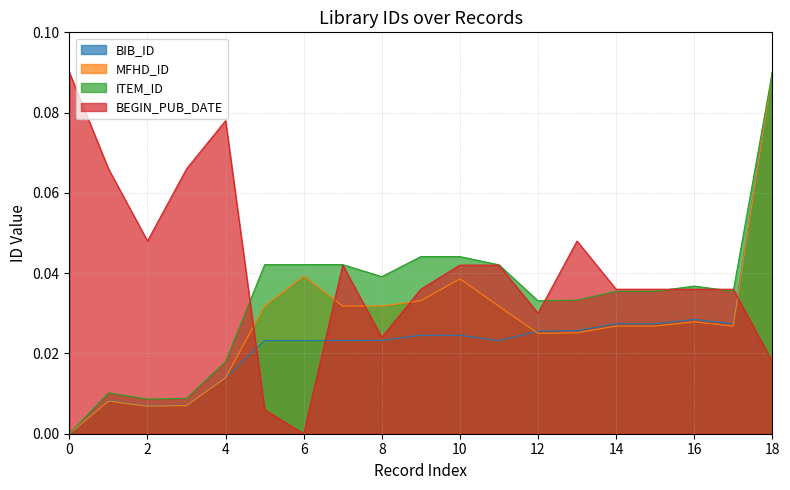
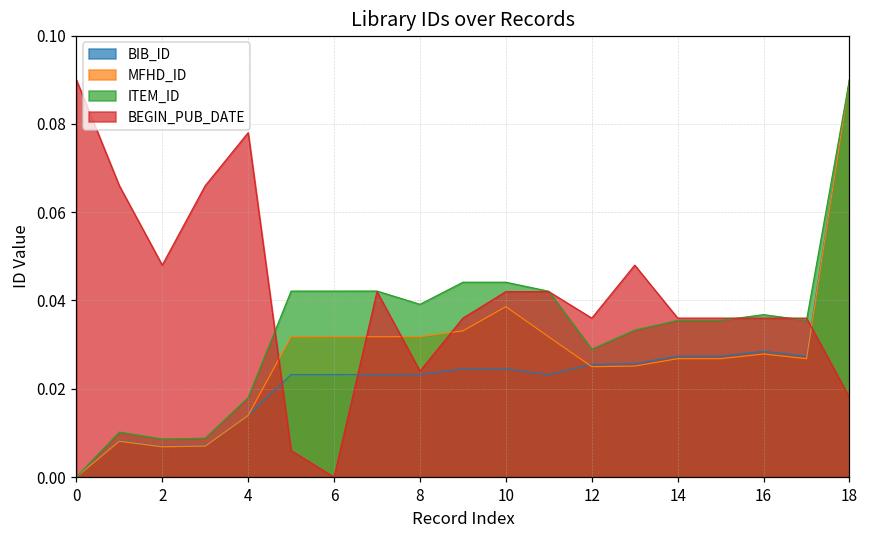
MFHD_ID, 6: 0.039 -> 0.032
ITEM_ID, 12: 0.033 -> 0.029
BEGIN_PUB_DATE, 12: 0.030 -> 0.036
